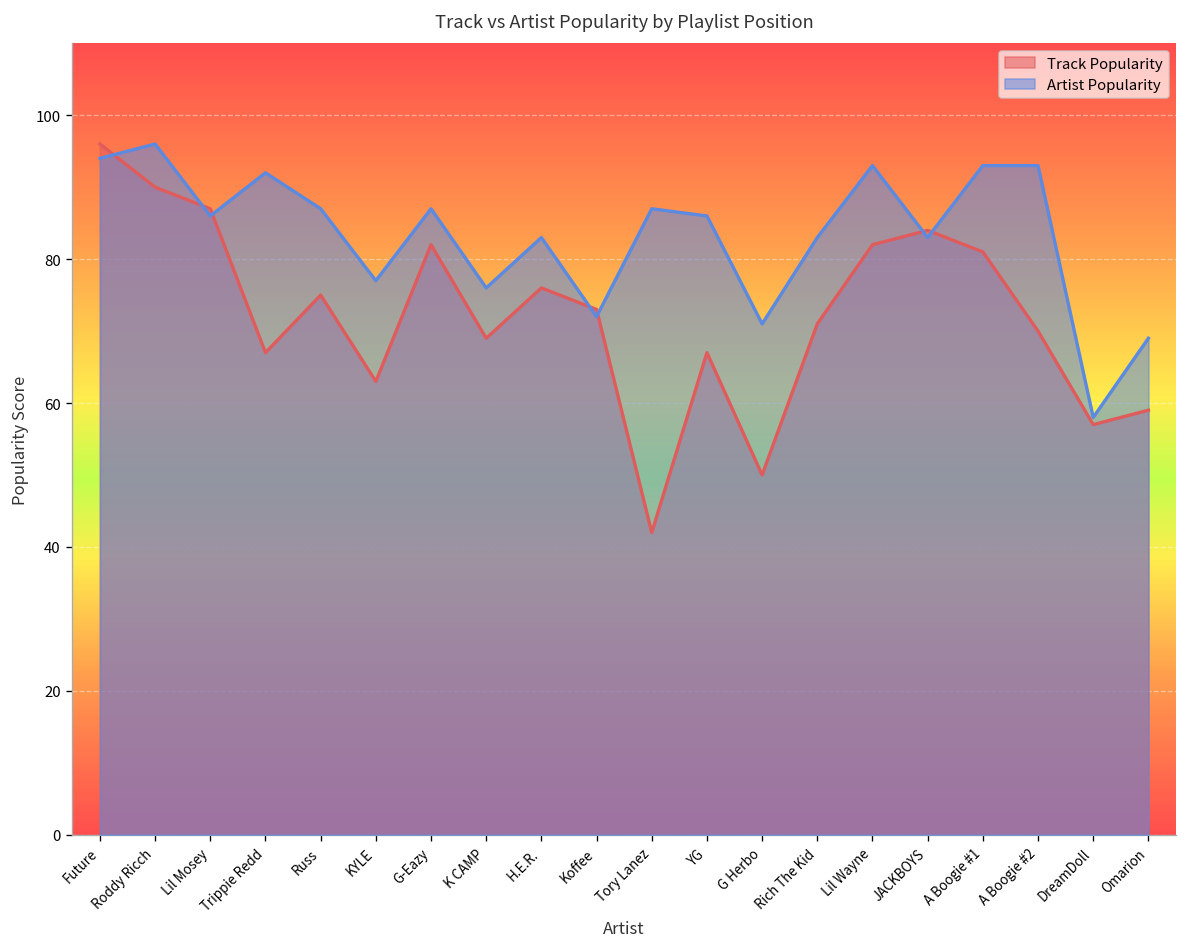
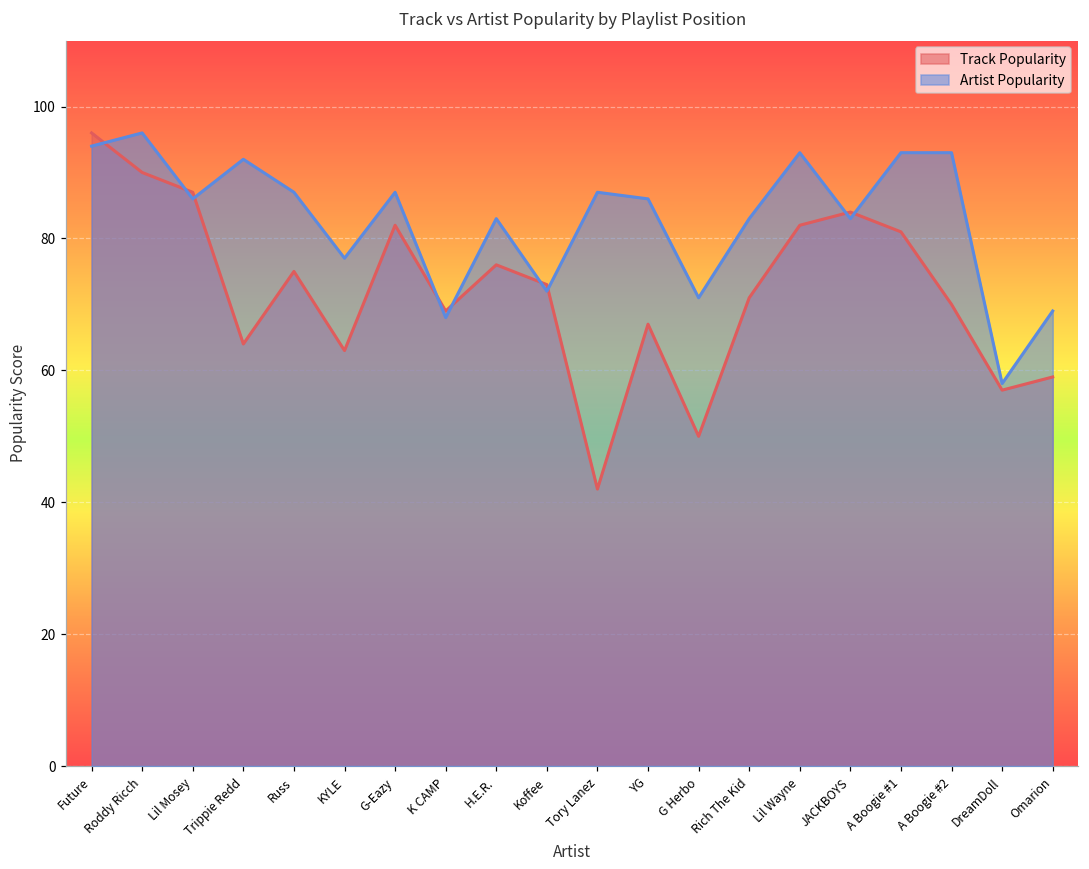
Track Popularity, Trippie Redd: 67 -> 64
Artist Popularity, K CAMP: 76 -> 68
